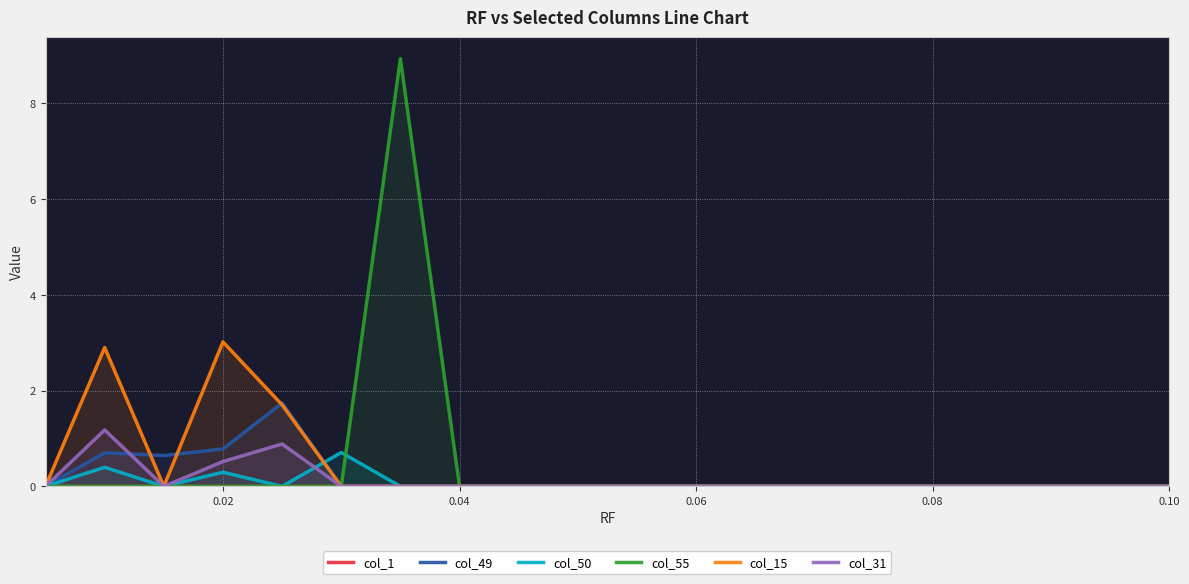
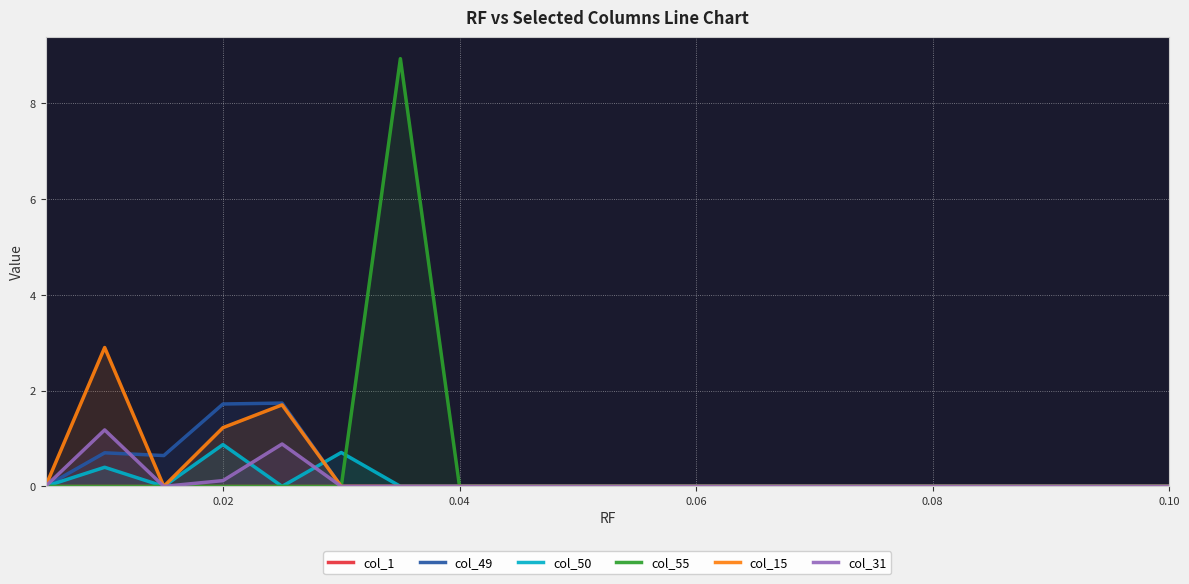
col_49, 0.02: 0.8 -> 1.7
col_50, 0.02: 0.3 -> 0.9
col_15, 0.02: 3.0 -> 1.2
col_31, 0.02: 0.5 -> 0.1
